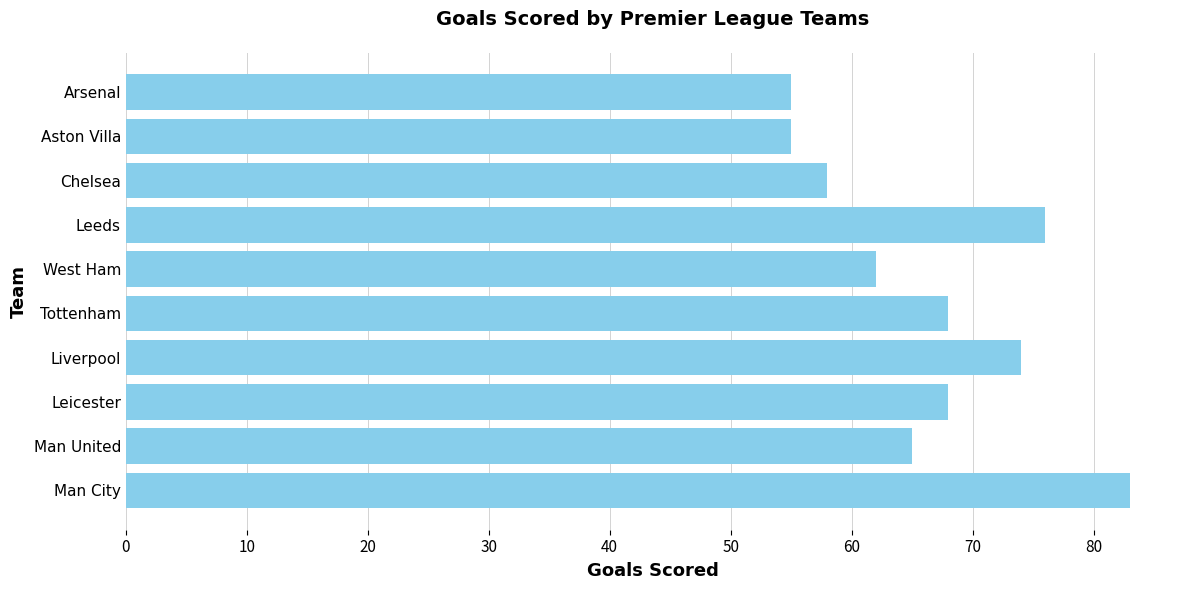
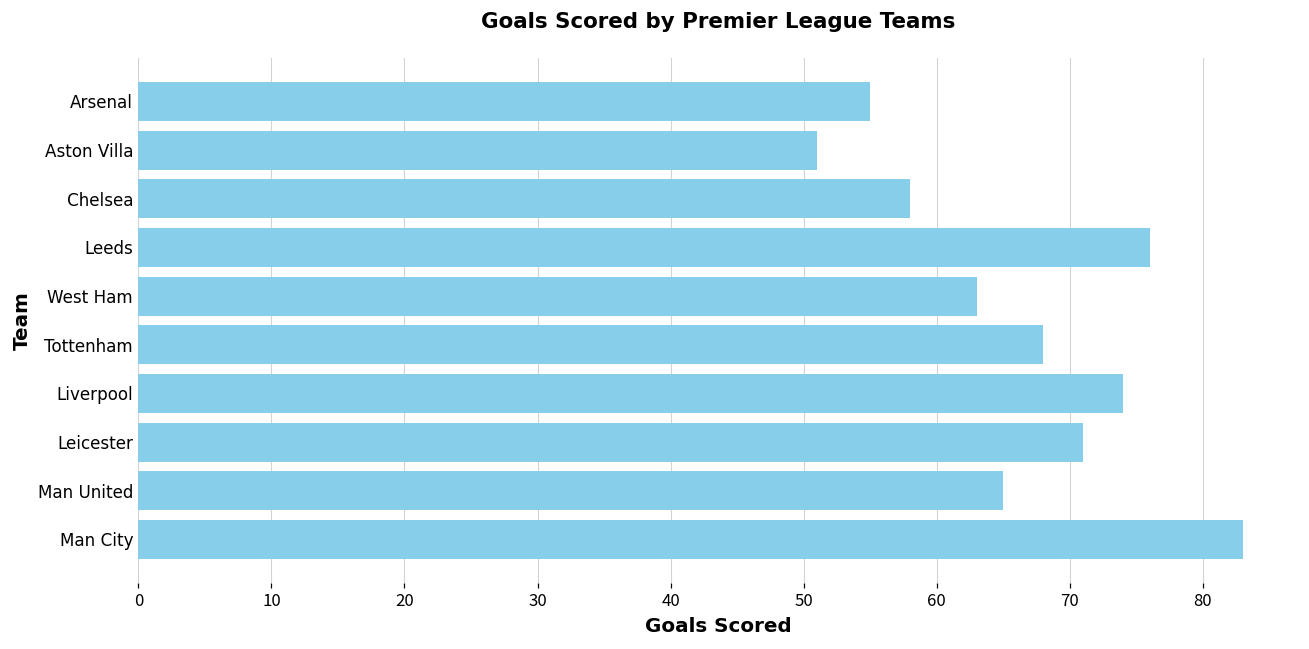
Aston Villa: 55 -> 51
West Ham: 62 -> 63
Leicester: 68 -> 71
